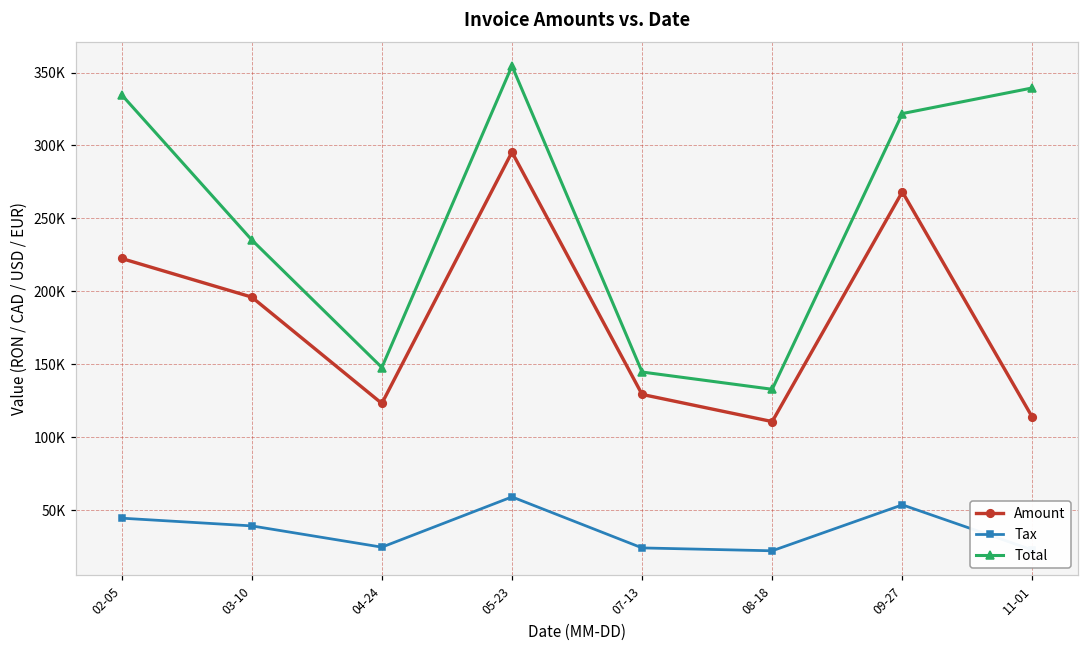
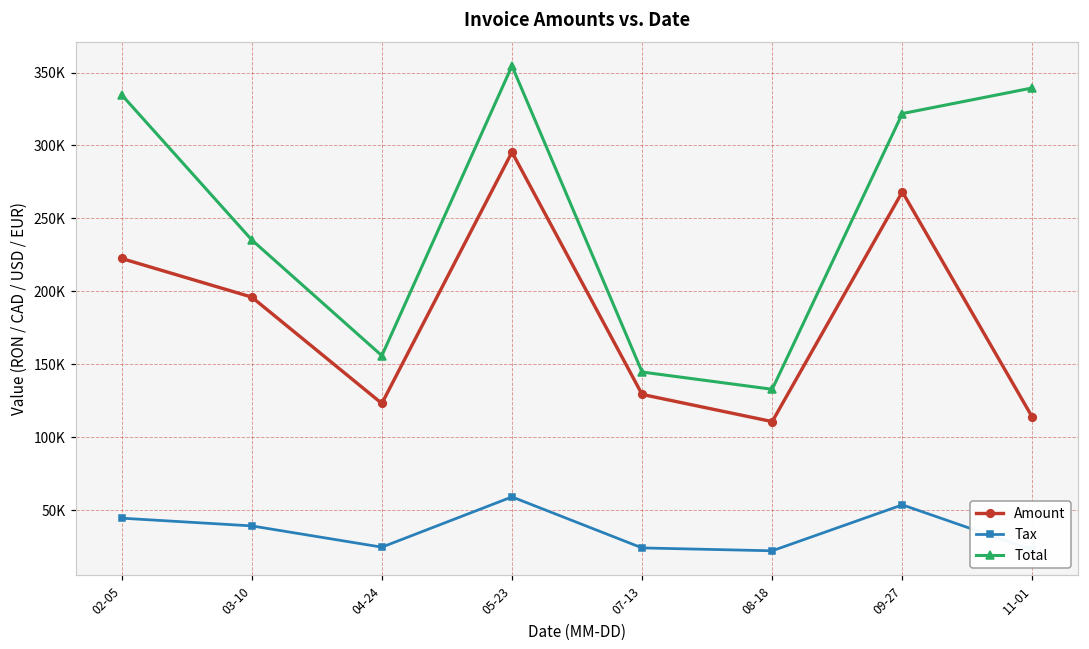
Total, 04-24: 148000 -> 156000
